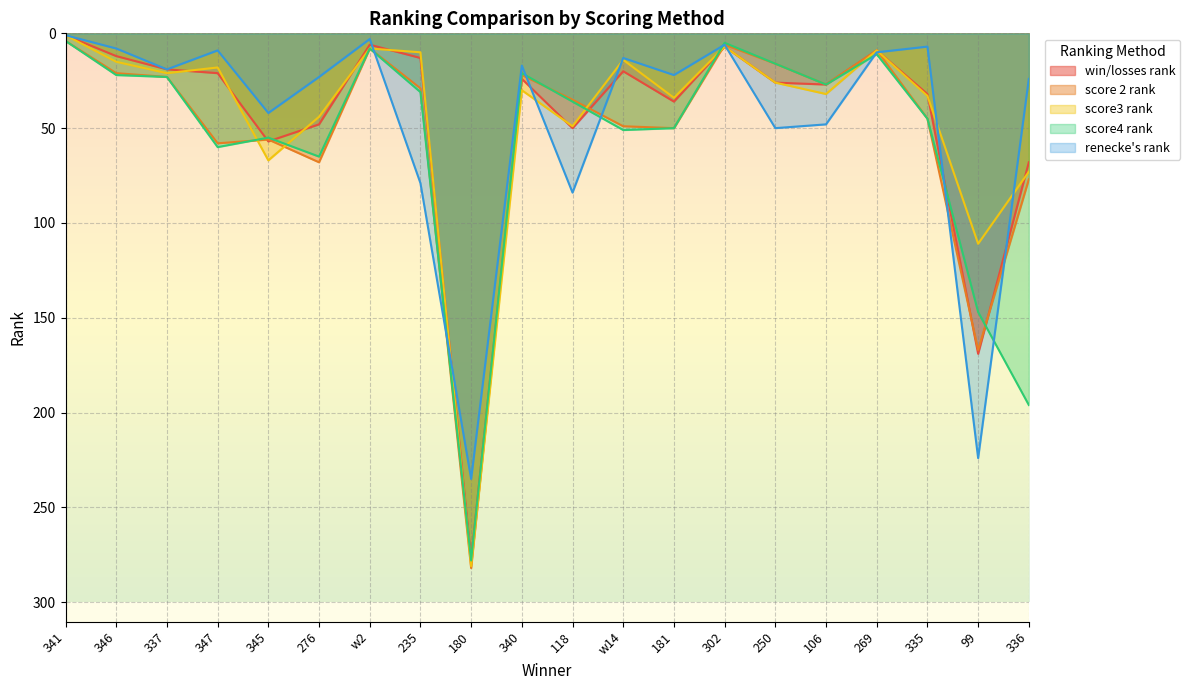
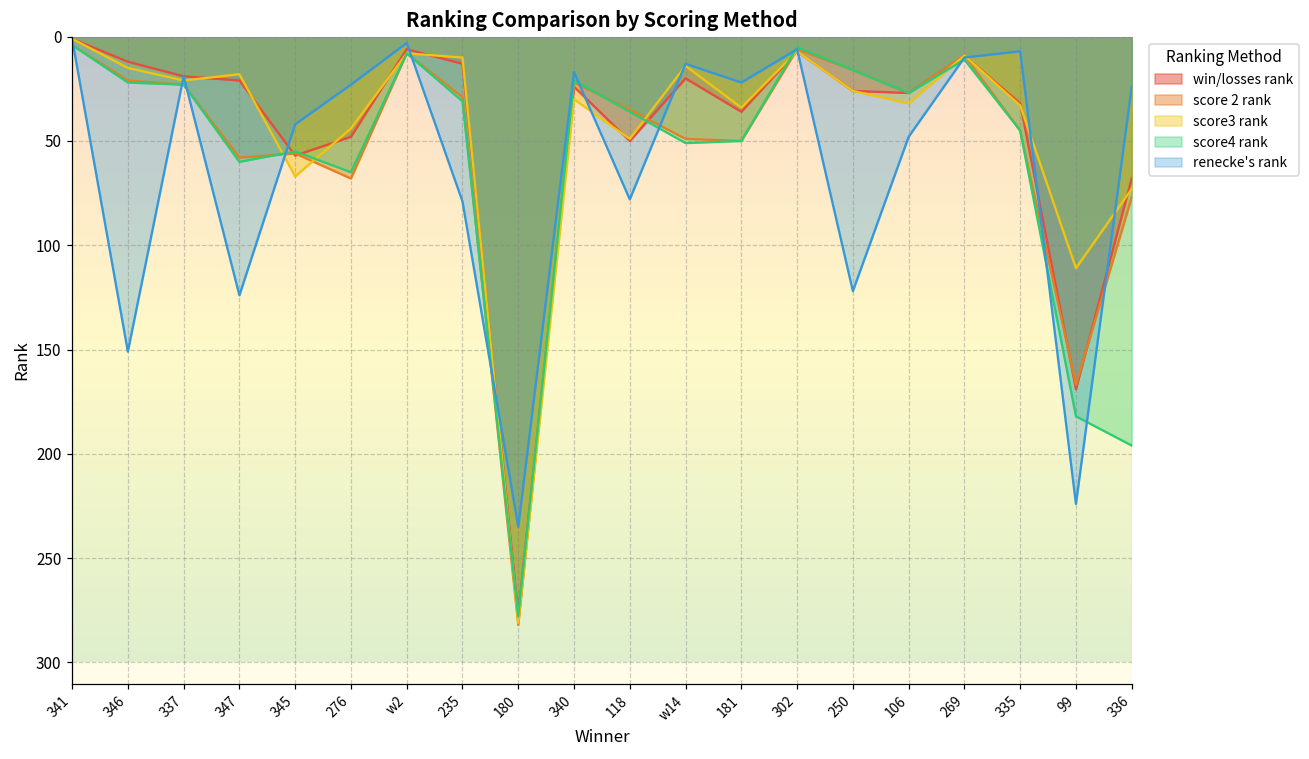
renecke's rank, 346: 8 -> 151
renecke's rank, 347: 9 -> 124
renecke's rank, 118: 84 -> 78
renecke's rank, 250: 50 -> 122
score4 rank, 99: 147 -> 182
